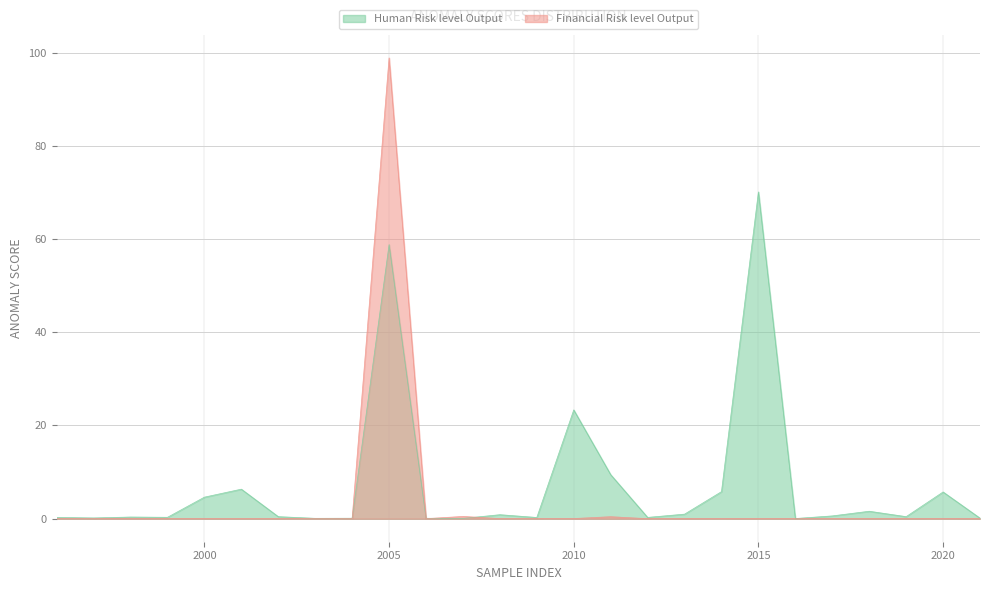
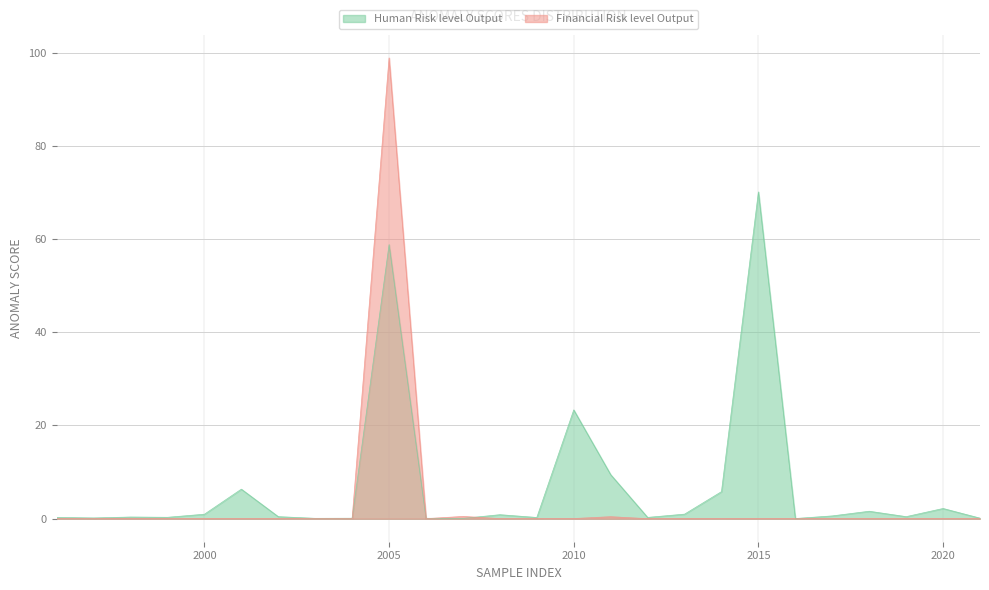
Human Risk level Output, 2000: 5 -> 1
Human Risk level Output, 2020: 6 -> 2
